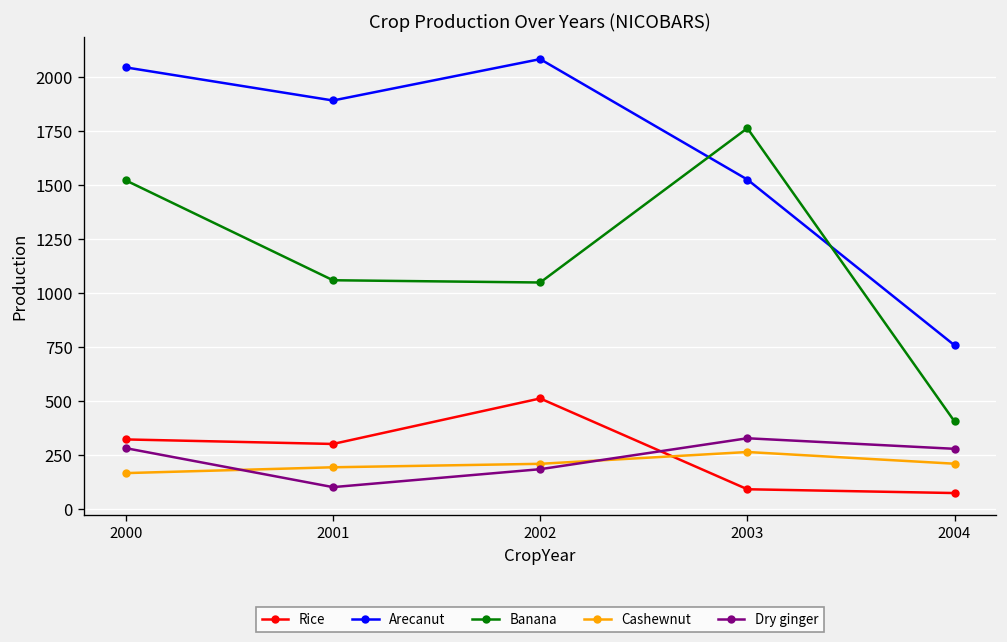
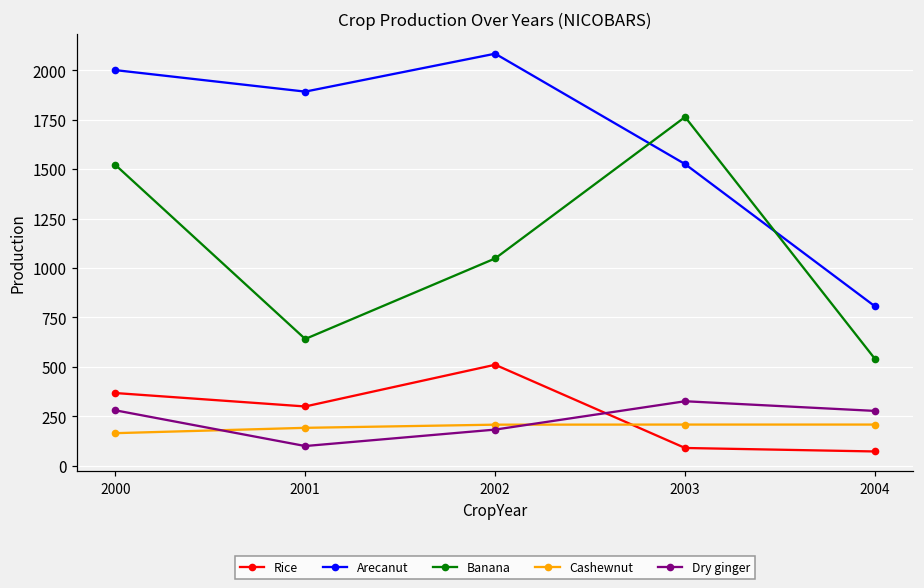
Rice, 2000: 320 -> 370
Arecanut, 2000: 2040 -> 2000
Banana, 2001: 1060 -> 640
Cashewnut, 2003: 260 -> 210
Arecanut, 2004: 760 -> 810
Banana, 2004: 400 -> 540
